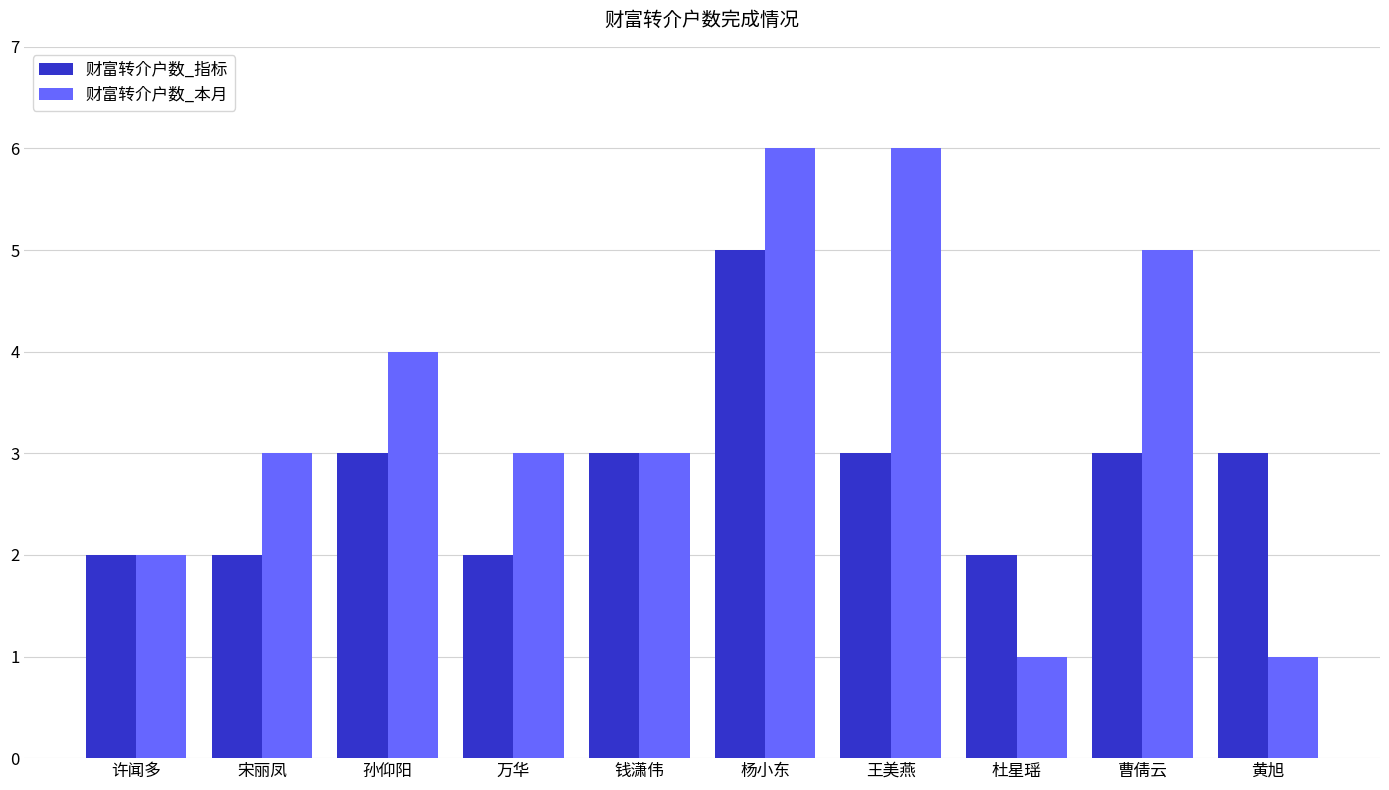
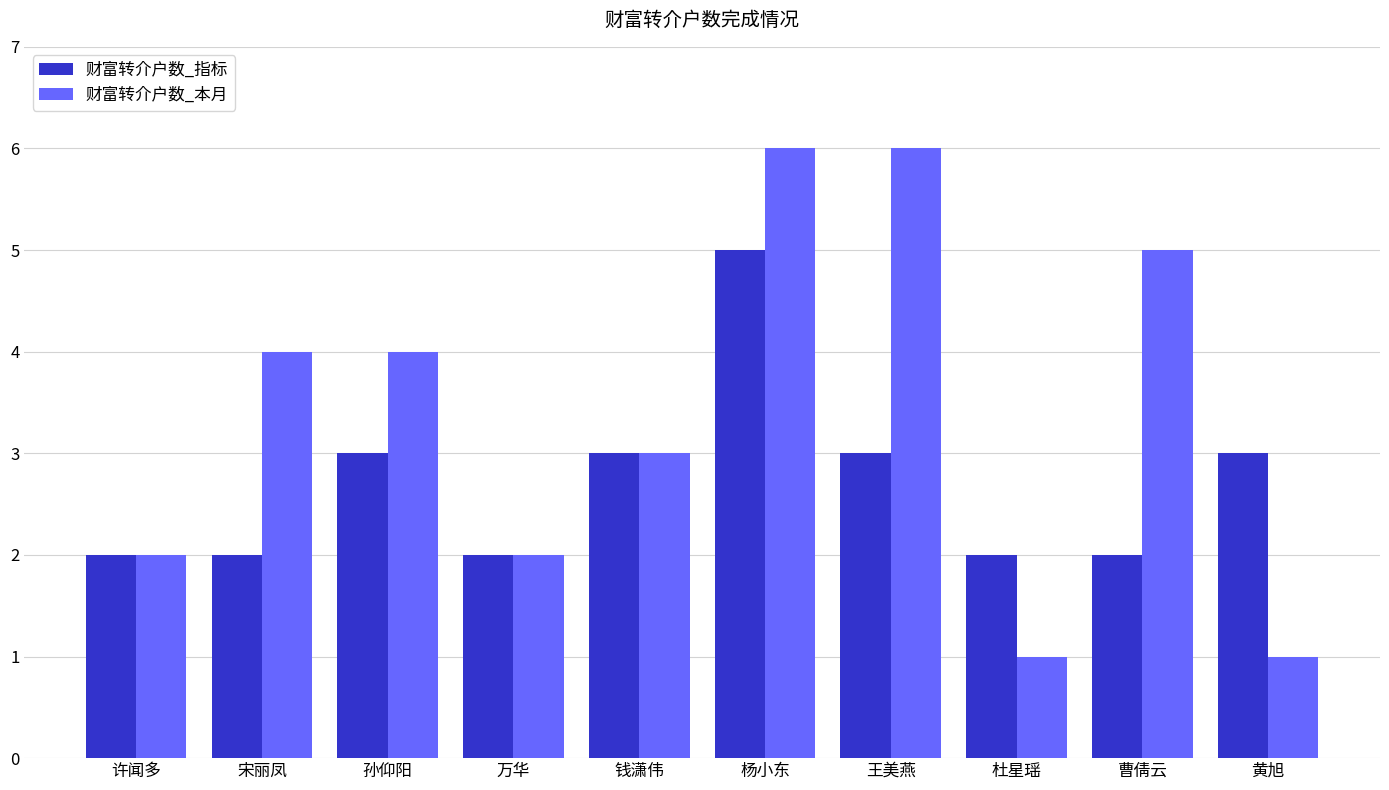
财富转介户数_本月, 宋丽凤: 3 -> 4
财富转介户数_本月, 万华: 3 -> 2
财富转介户数_指标, 曹倩云: 3 -> 2
